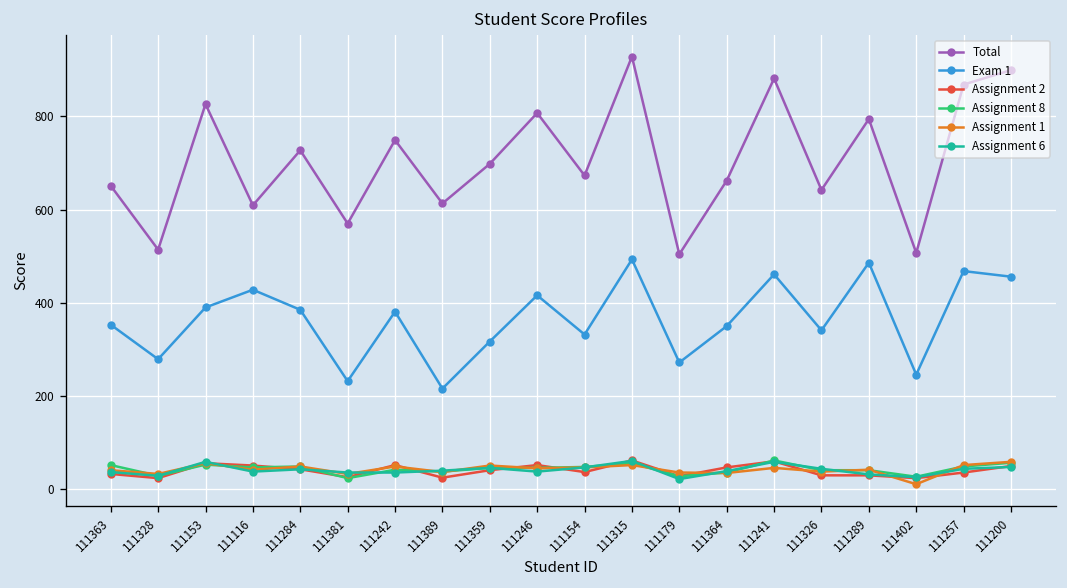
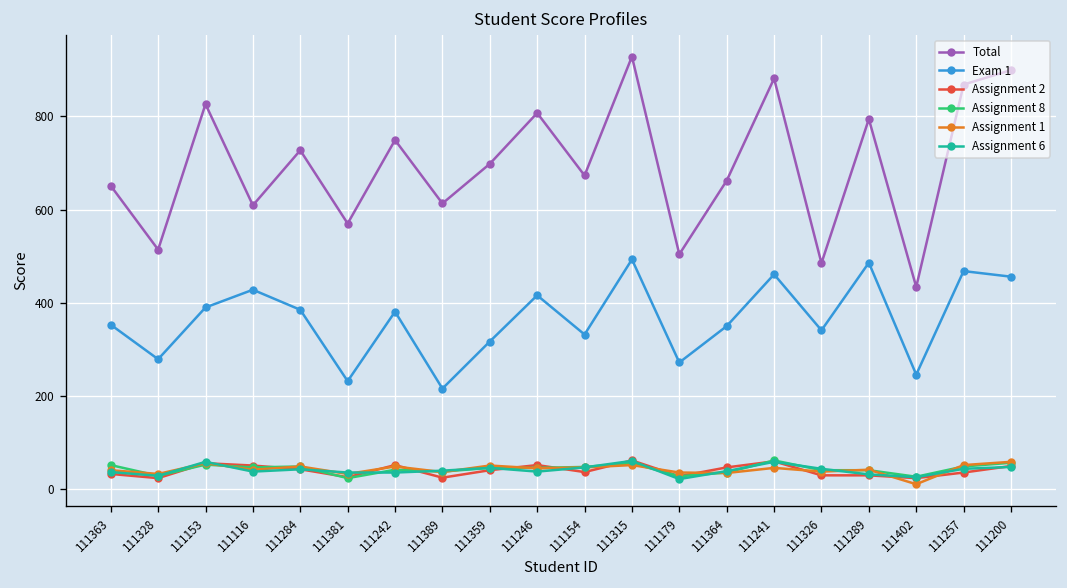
Total, 111326: 640 -> 490
Total, 111402: 510 -> 430
